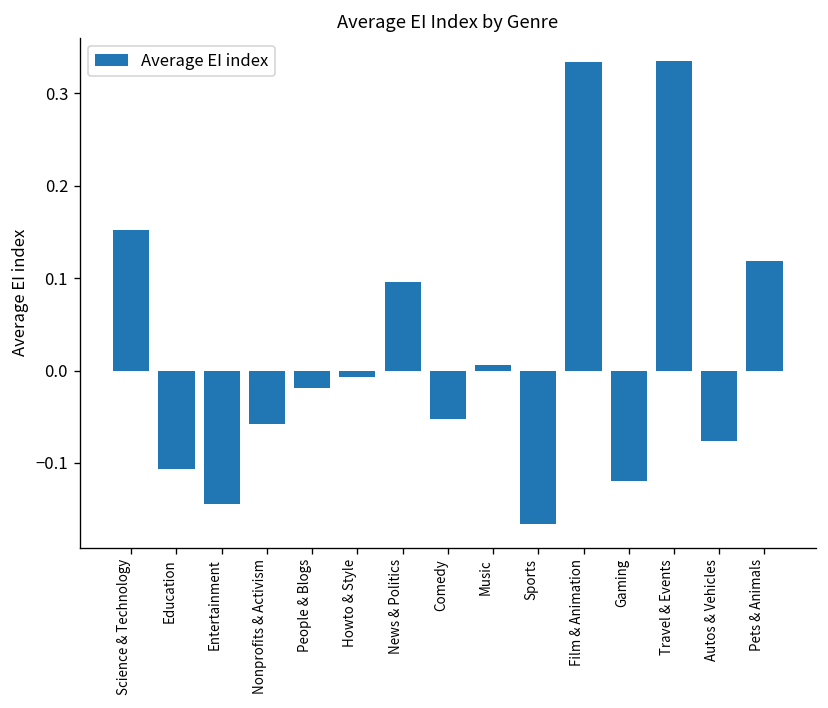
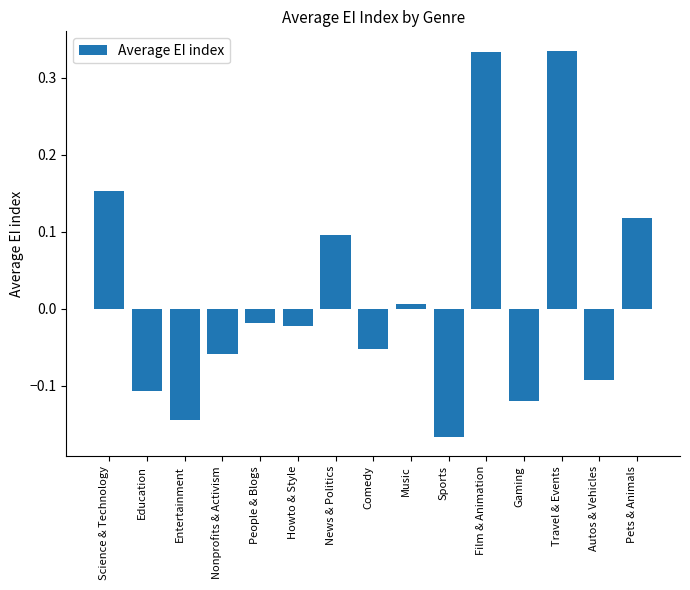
Howto & Style: -0.01 -> -0.02
Autos & Vehicles: -0.08 -> -0.09
